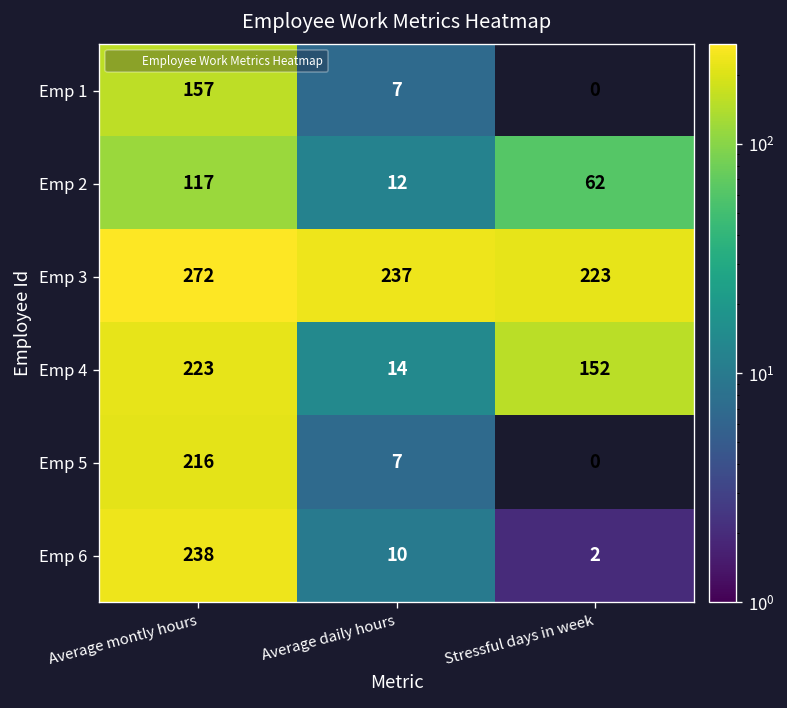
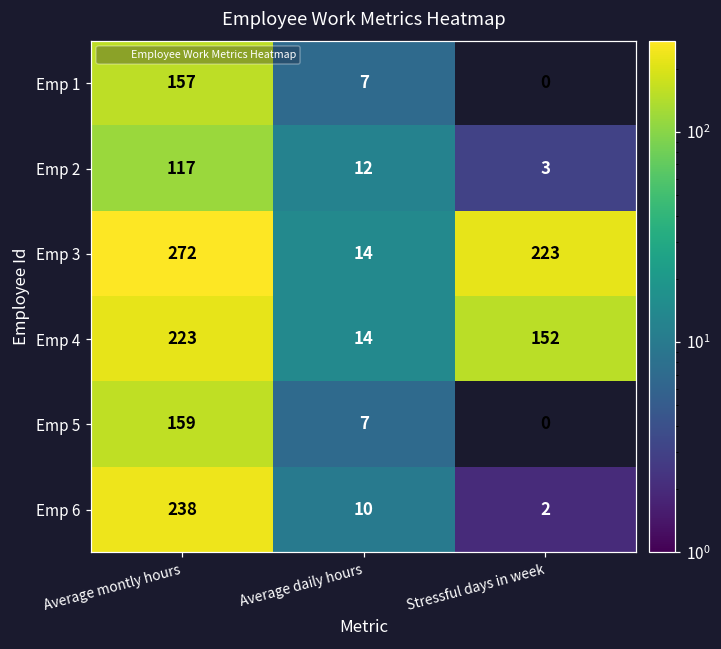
Emp 2, Stressful days in week: 62 -> 3
Emp 3, Average daily hours: 237 -> 14
Emp 5, Average montly hours: 216 -> 159
